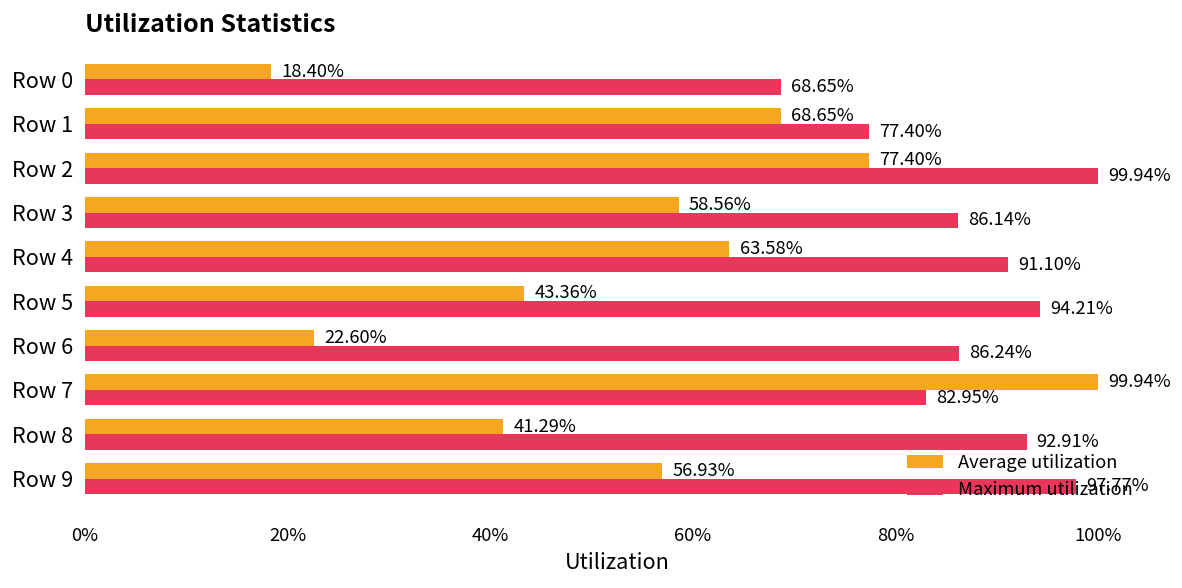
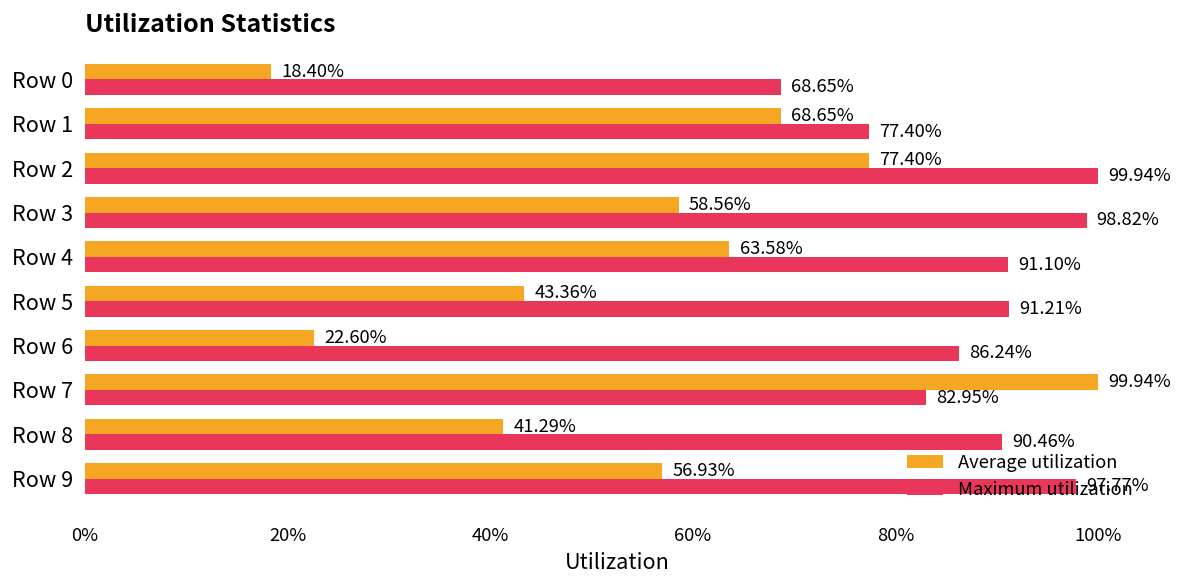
Maximum utilization, Row 3: 86.14% -> 98.82%
Maximum utilization, Row 5: 94.21% -> 91.21%
Maximum utilization, Row 8: 92.91% -> 90.46%
